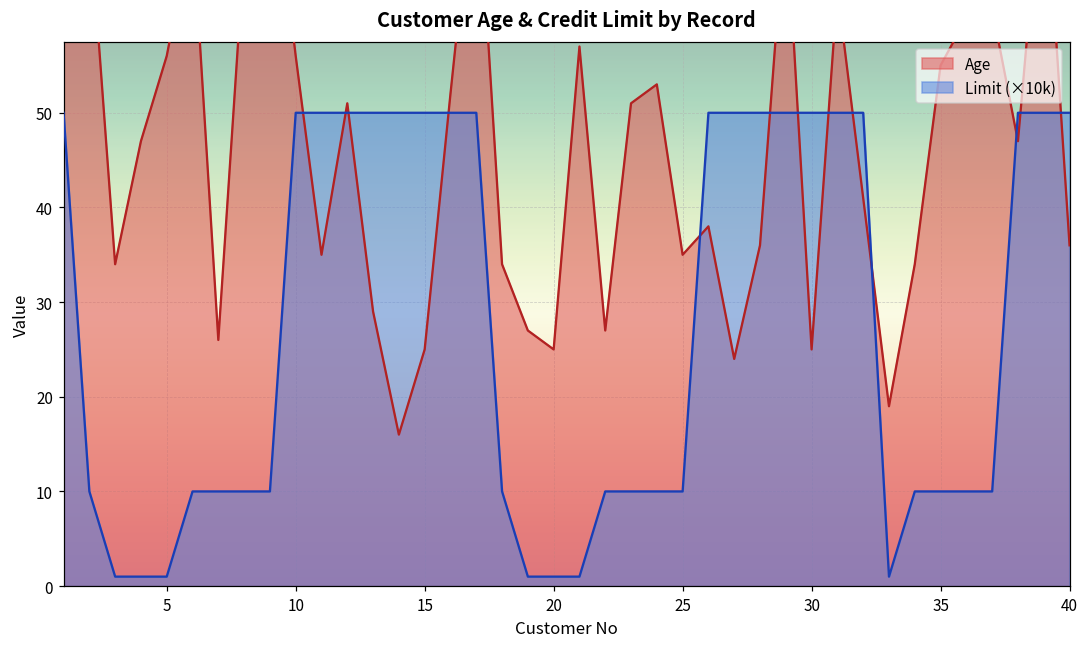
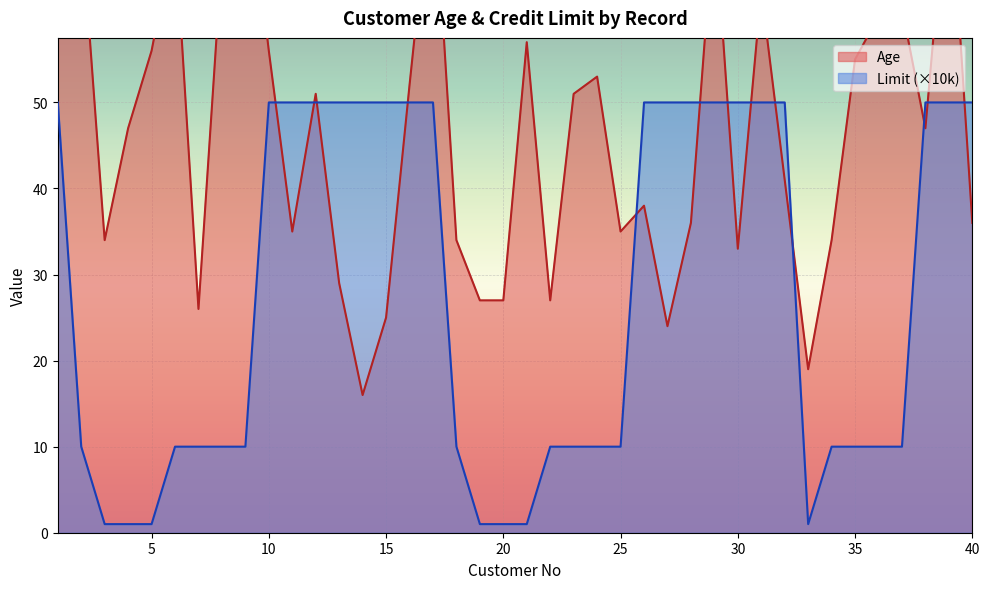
Age, 20: 25 -> 27
Age, 30: 25 -> 33
